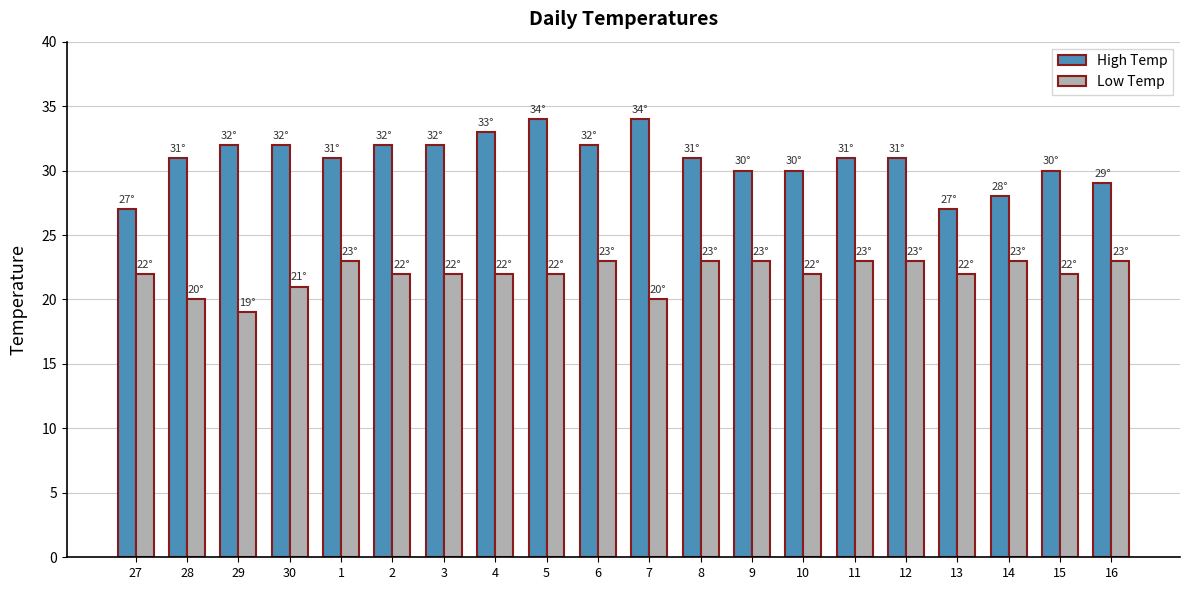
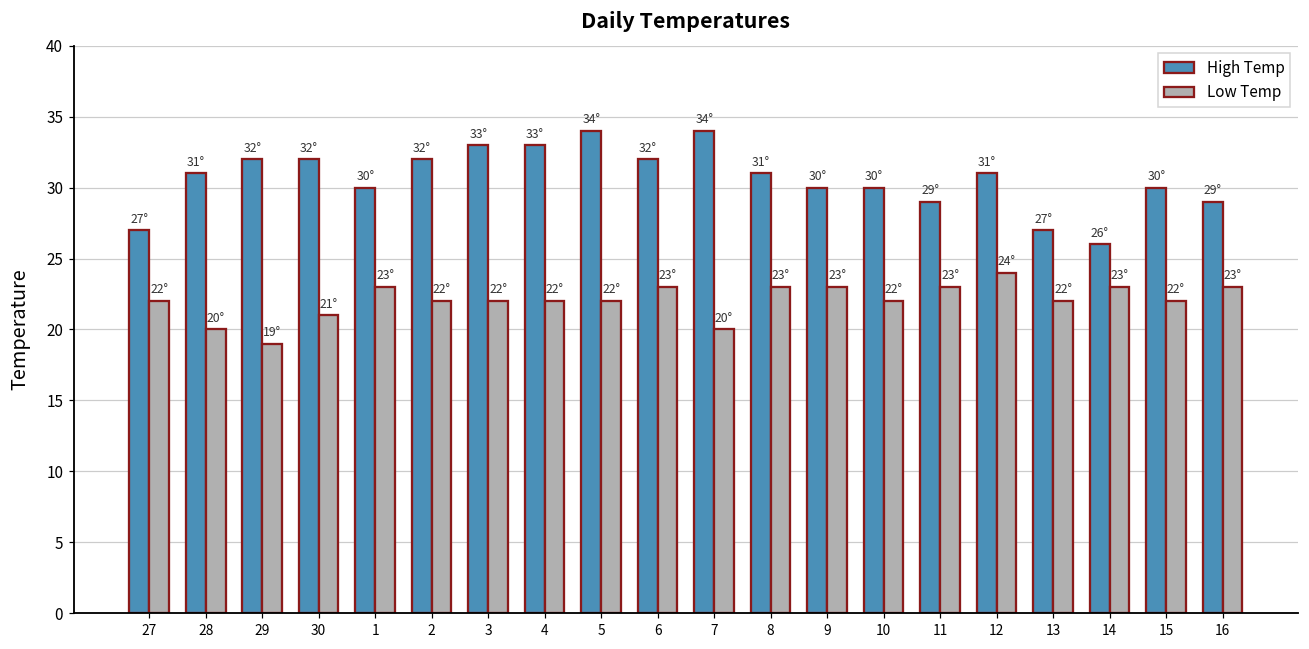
High Temp, 1: 31° -> 30°
High Temp, 3: 32° -> 33°
High Temp, 11: 31° -> 29°
Low Temp, 12: 23° -> 24°
High Temp, 14: 28° -> 26°
